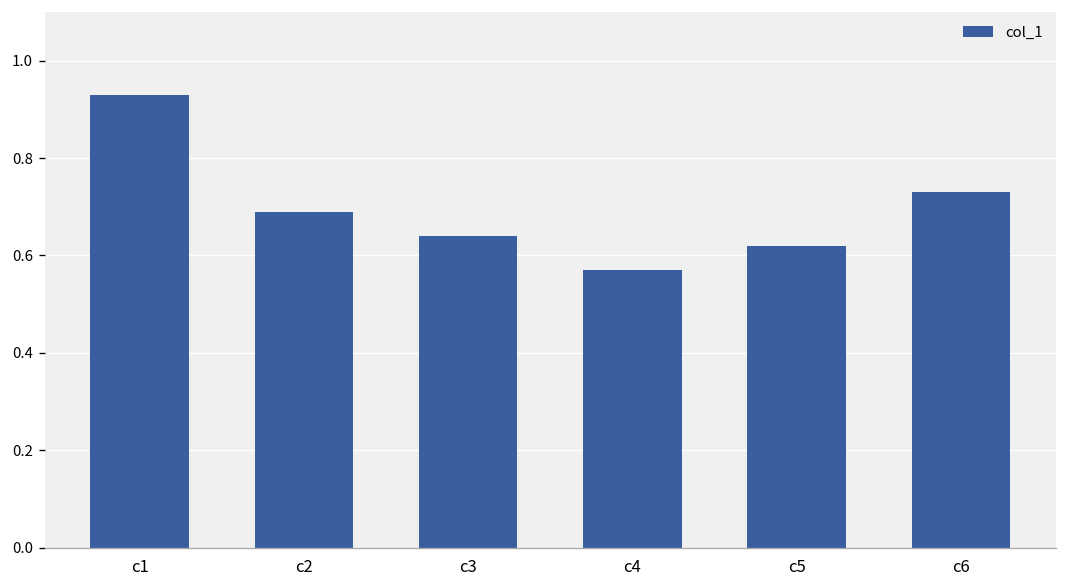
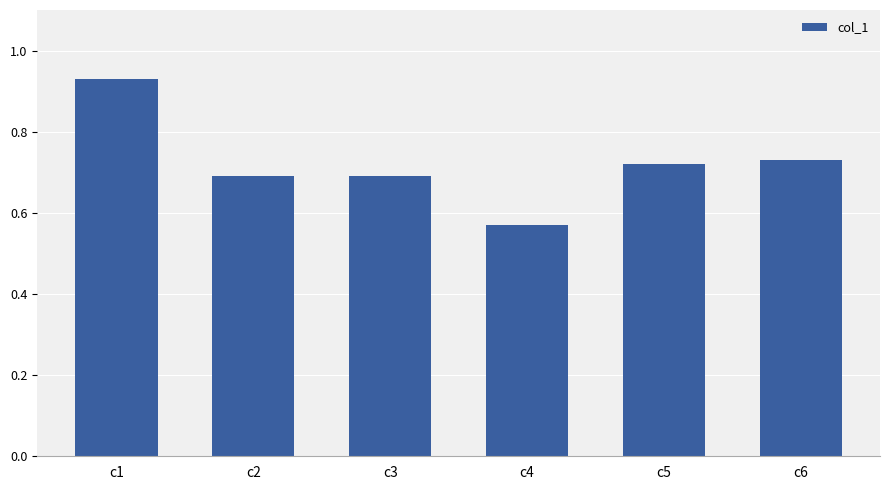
c3: 0.64 -> 0.69
c5: 0.62 -> 0.72
